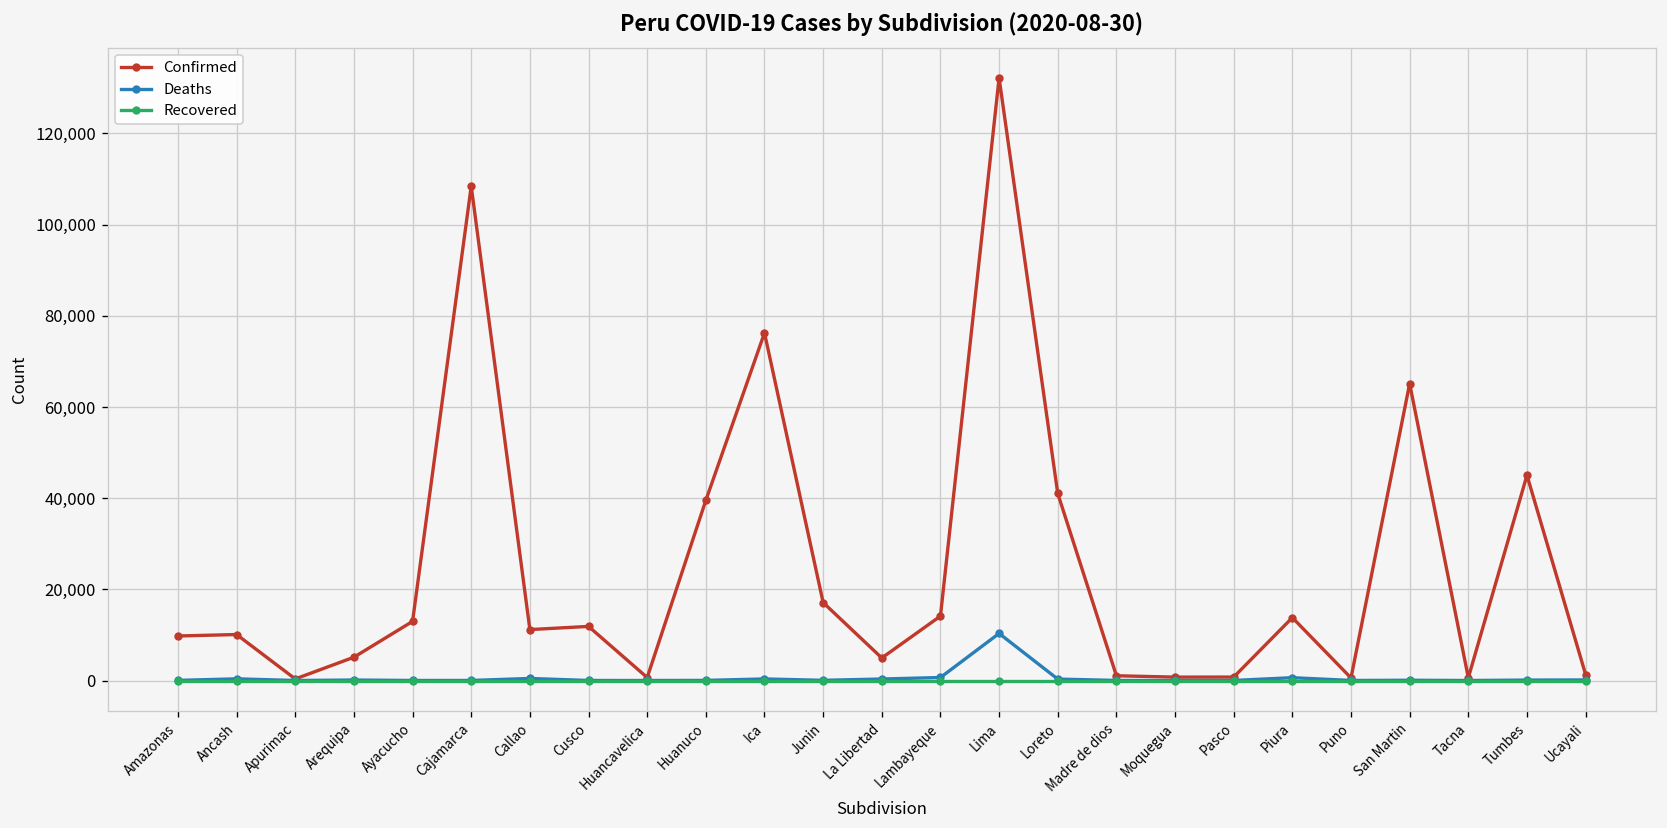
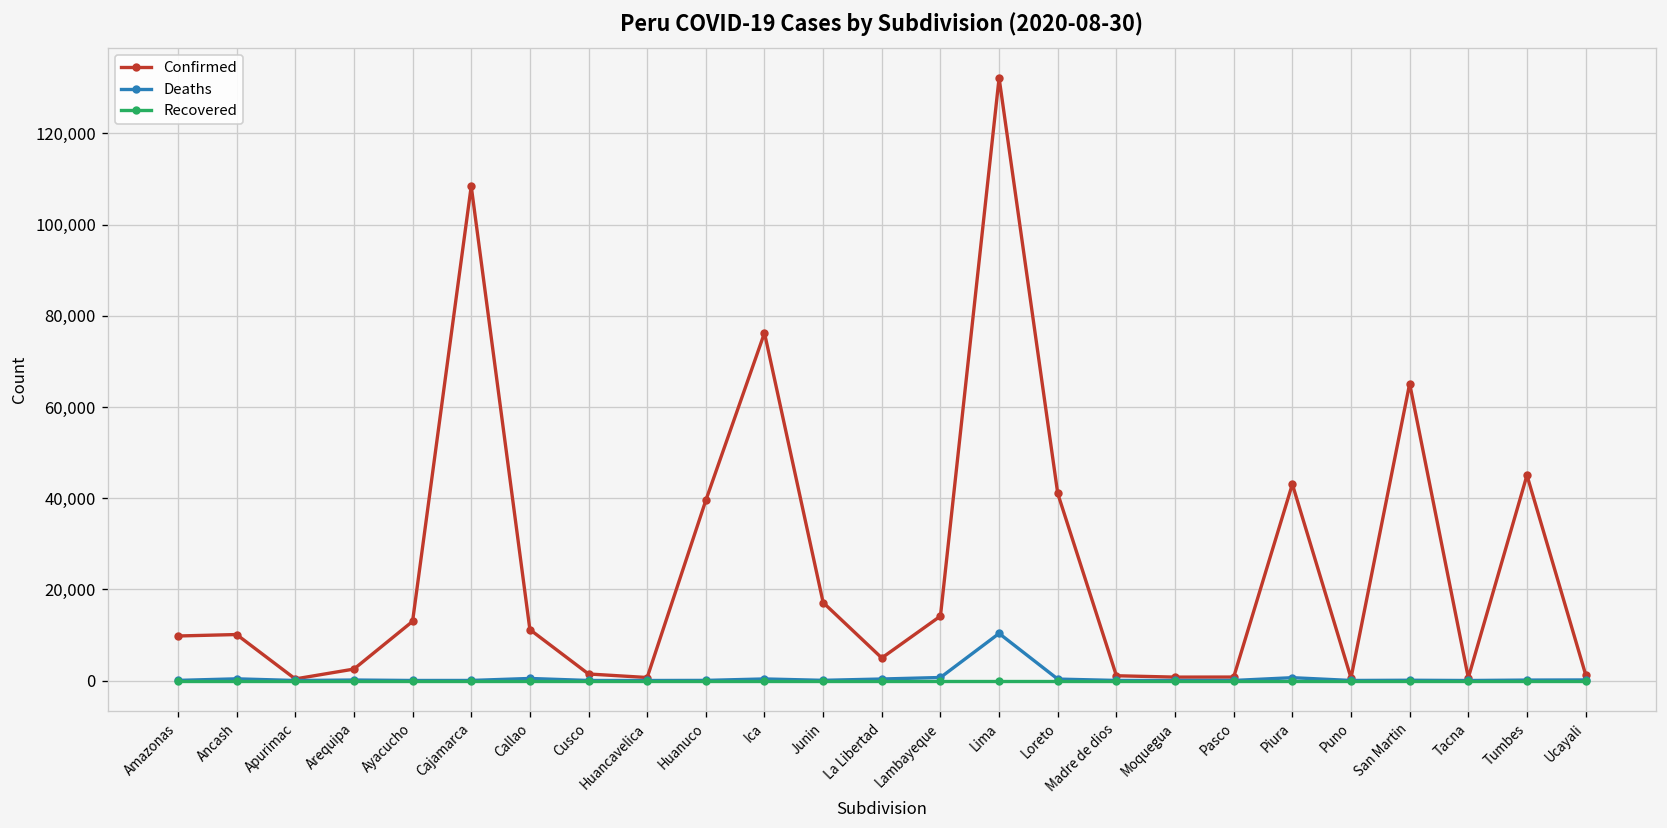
Confirmed, Arequipa: 5,000 -> 3,000
Confirmed, Cusco: 12,000 -> 1,000
Confirmed, Piura: 14,000 -> 43,000
